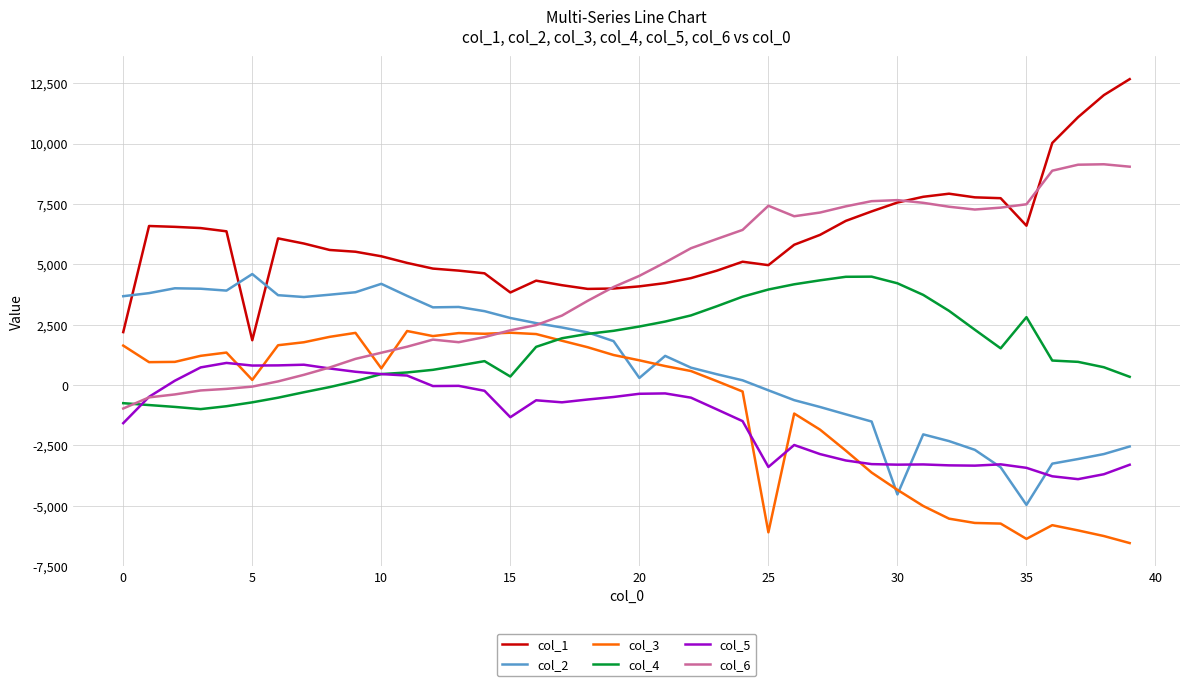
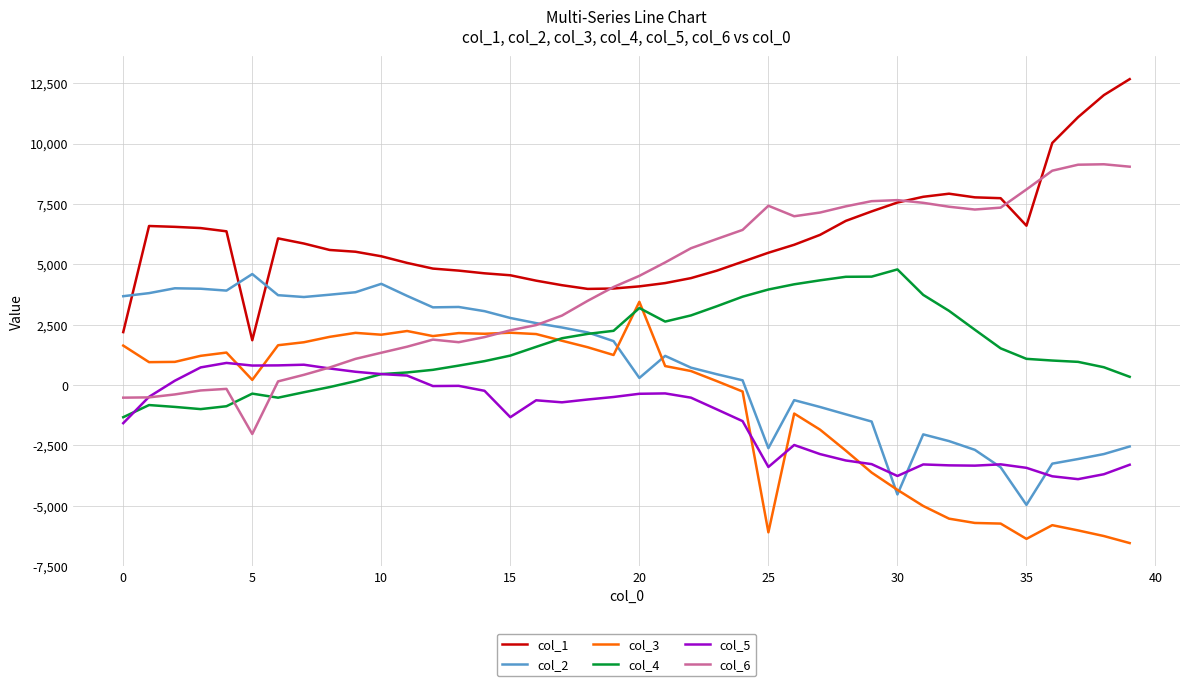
col_4, 0: -800 -> -1,300
col_6, 0: -1,000 -> -500
col_4, 5: -700 -> -400
col_6, 5: -100 -> -2,000
col_3, 10: 700 -> 2,100
col_1, 15: 3,800 -> 4,500
col_4, 15: 300 -> 1,200
col_3, 20: 1,000 -> 3,400
col_4, 20: 2,400 -> 3,200
col_1, 25: 5,000 -> 5,500
col_2, 25: -200 -> -2,600
col_4, 30: 4,200 -> 4,800
col_5, 30: -3,300 -> -3,800
col_4, 35: 2,800 -> 1,100
col_6, 35: 7,500 -> 8,100
